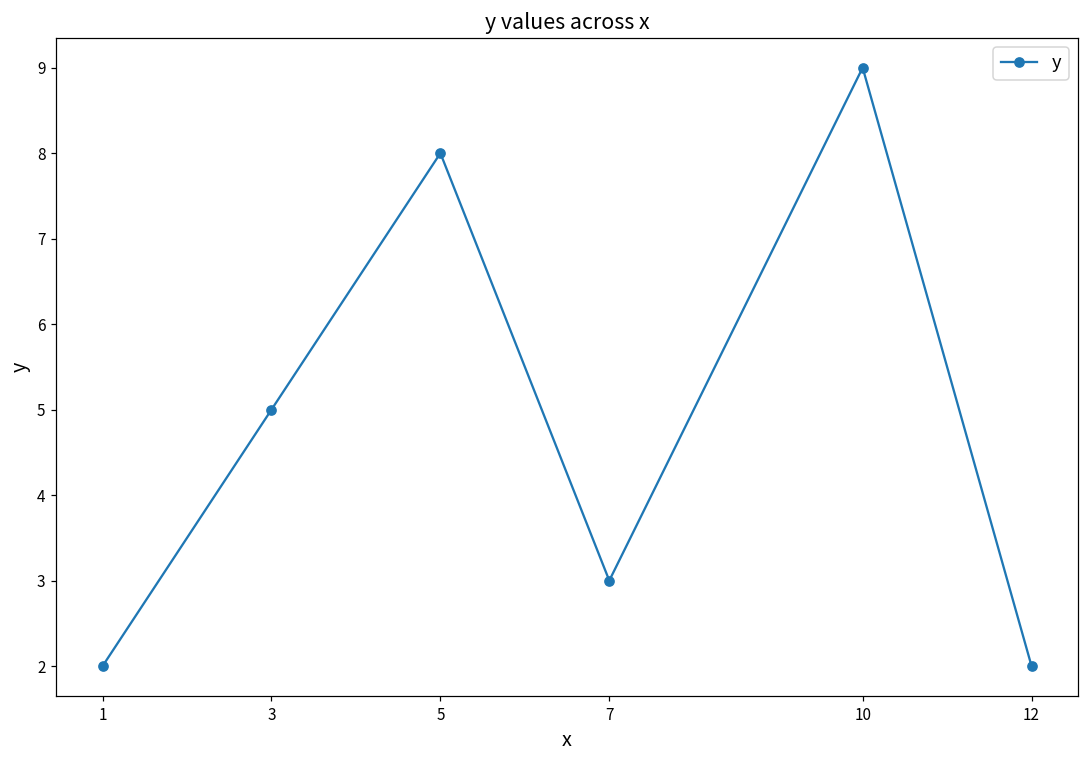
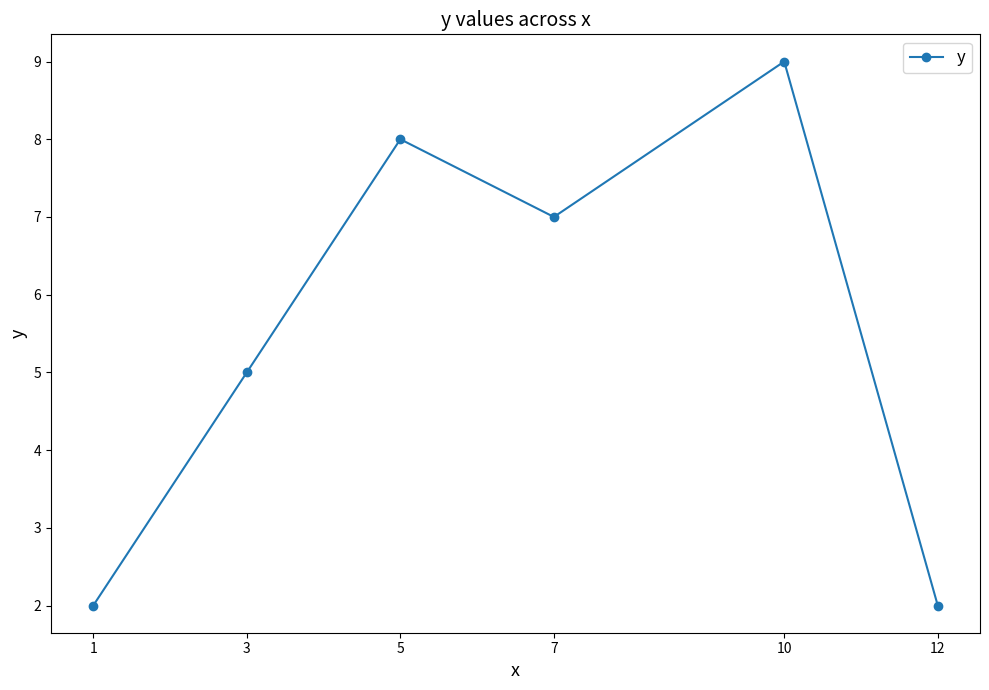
7: 3 -> 7
